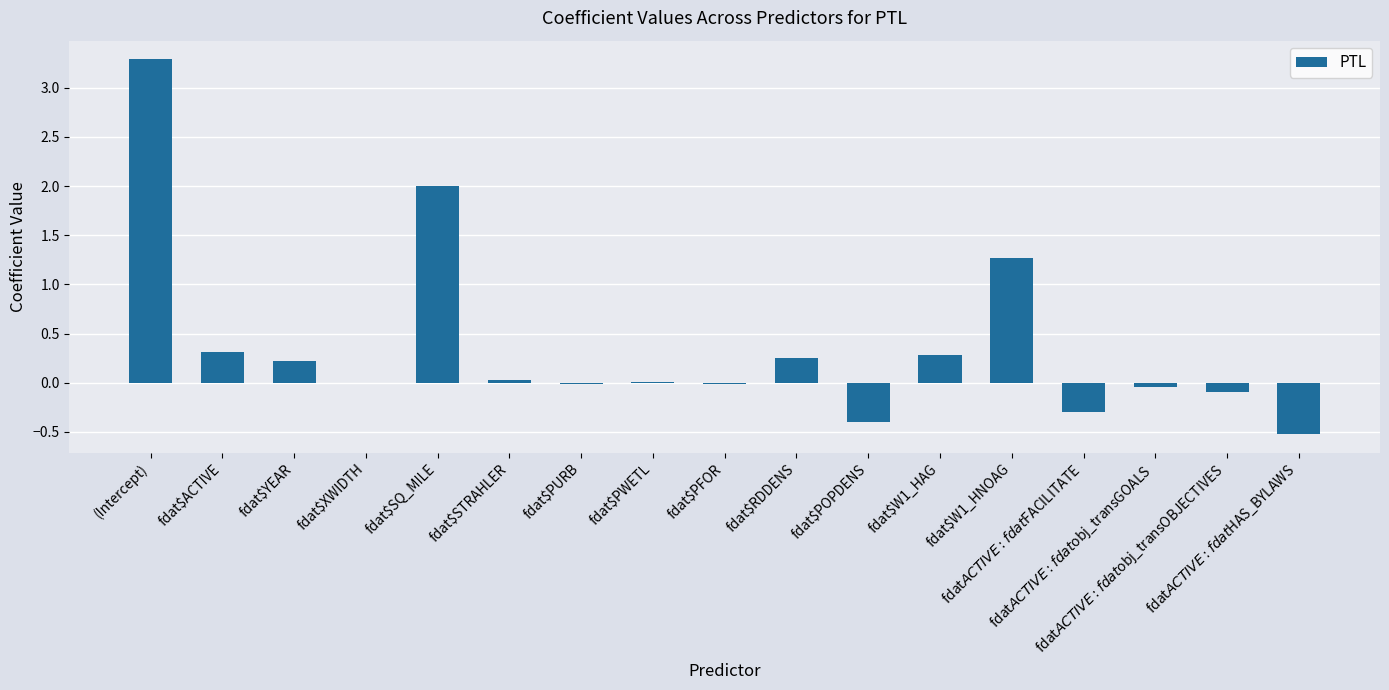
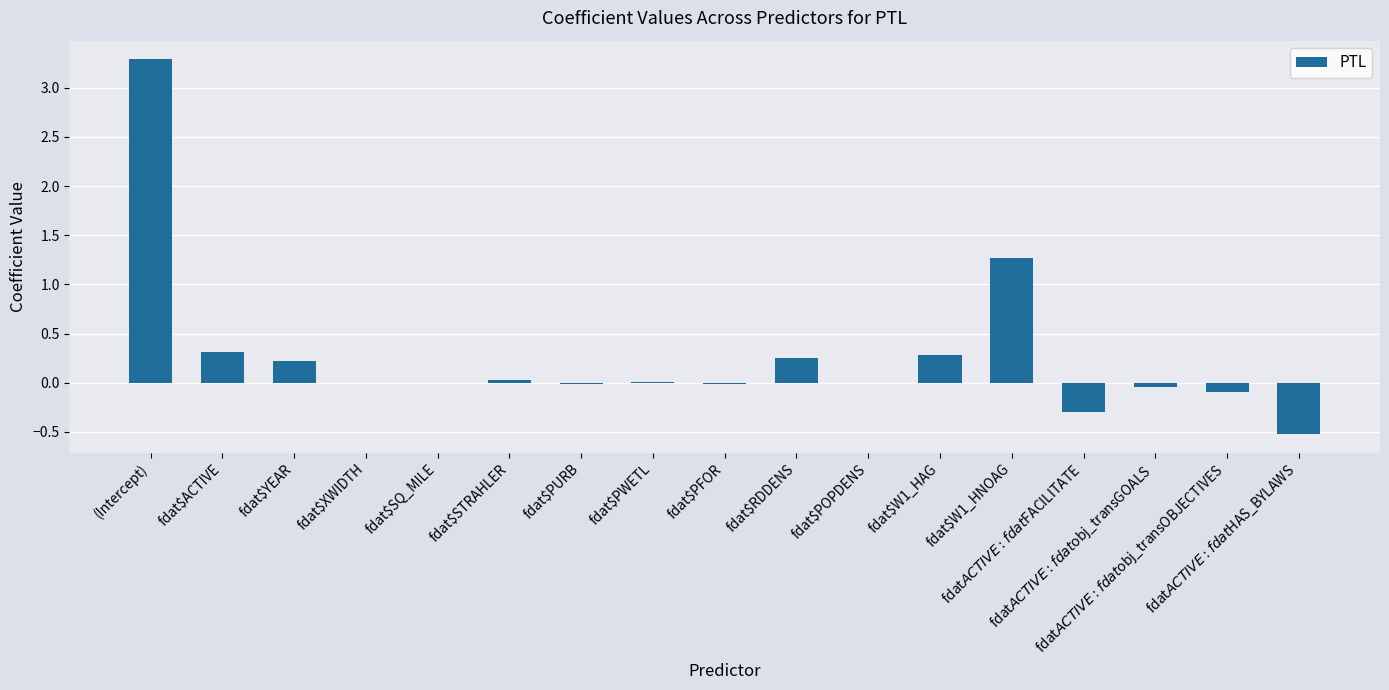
fdat$SQ_MILE: 2 -> 0
fdat$POPDENS: -0.4 -> 0.0
